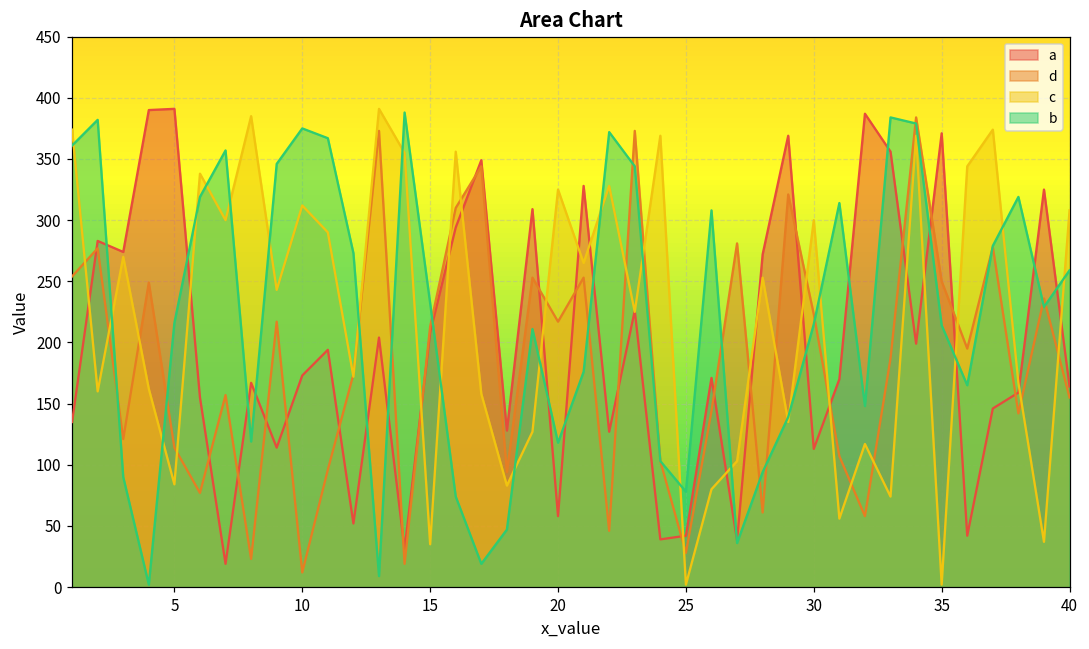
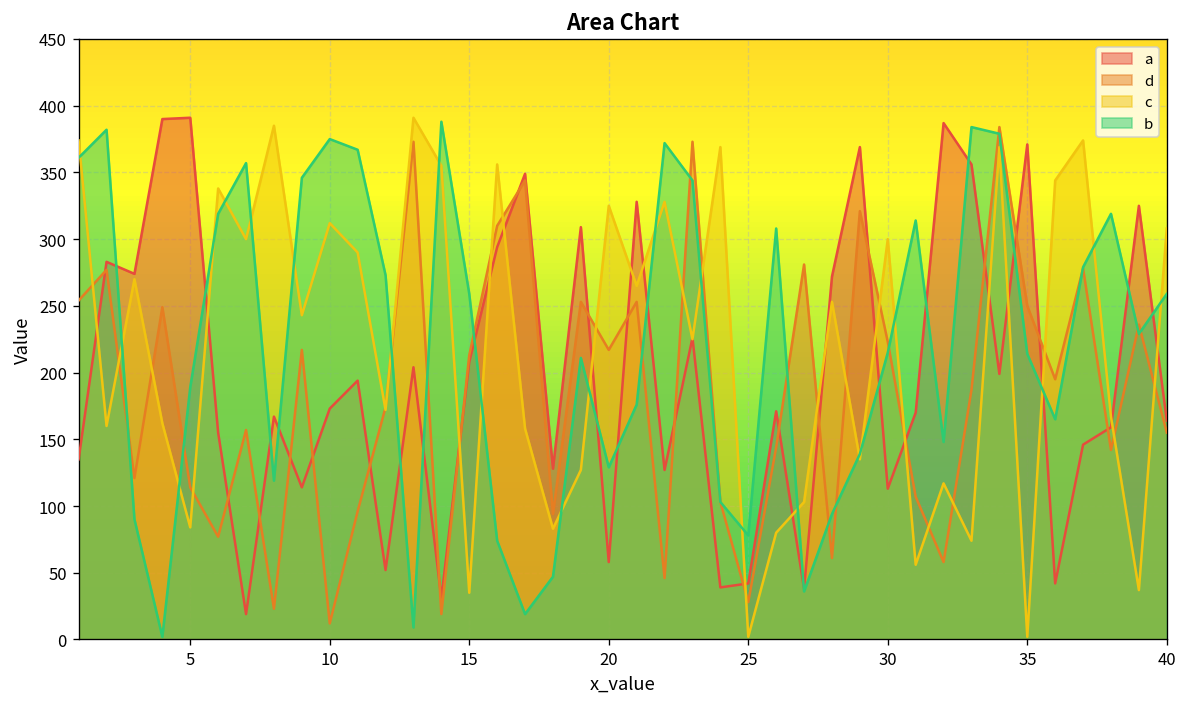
b, 5: 216 -> 189
b, 15: 232 -> 259
b, 20: 118 -> 129
